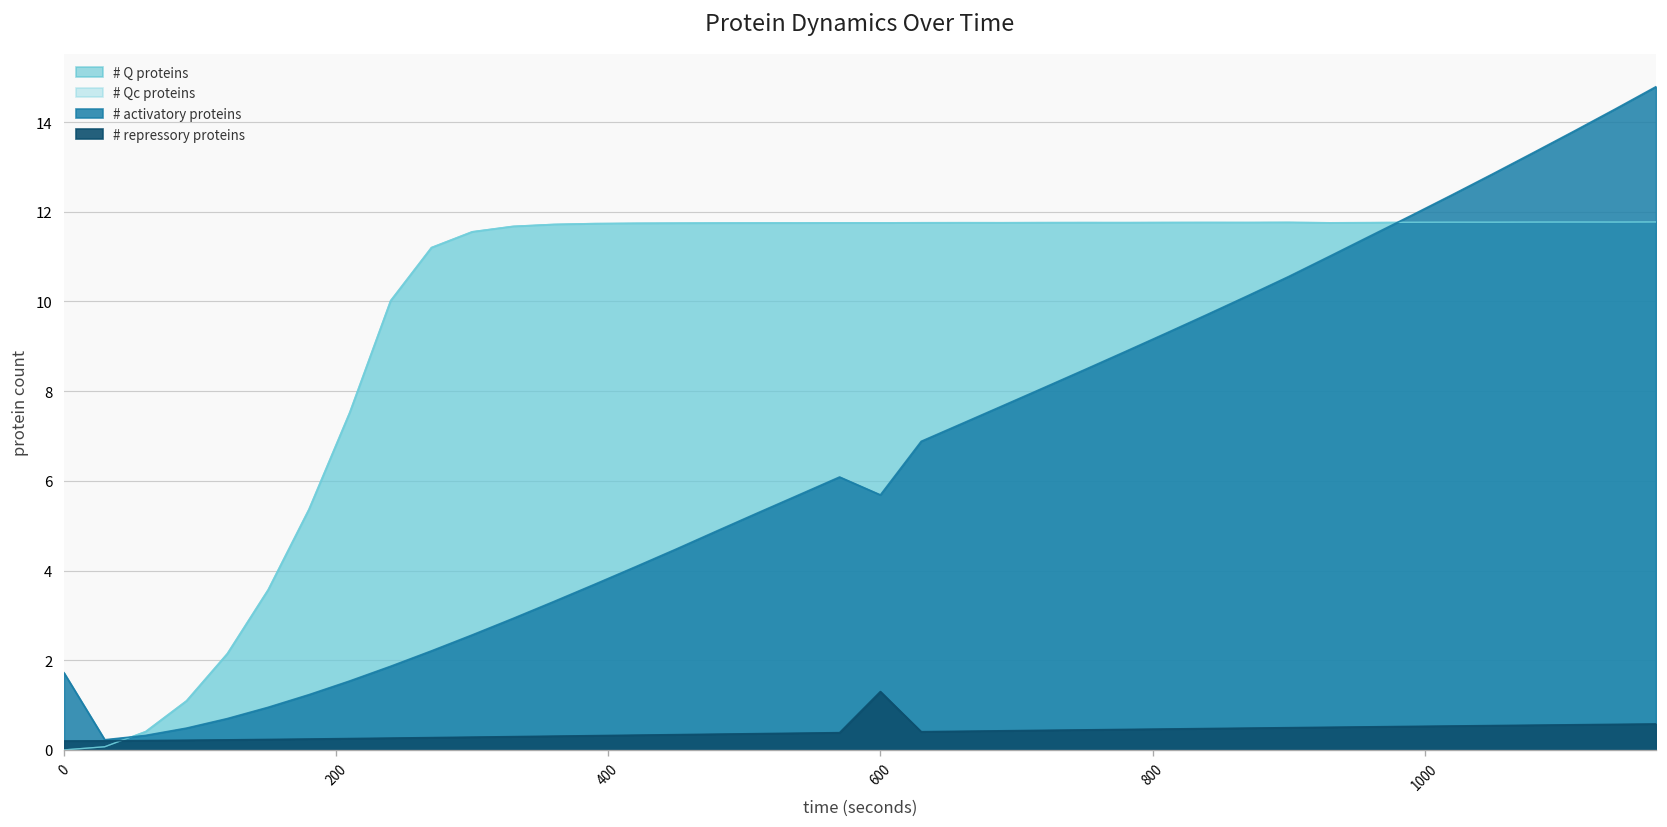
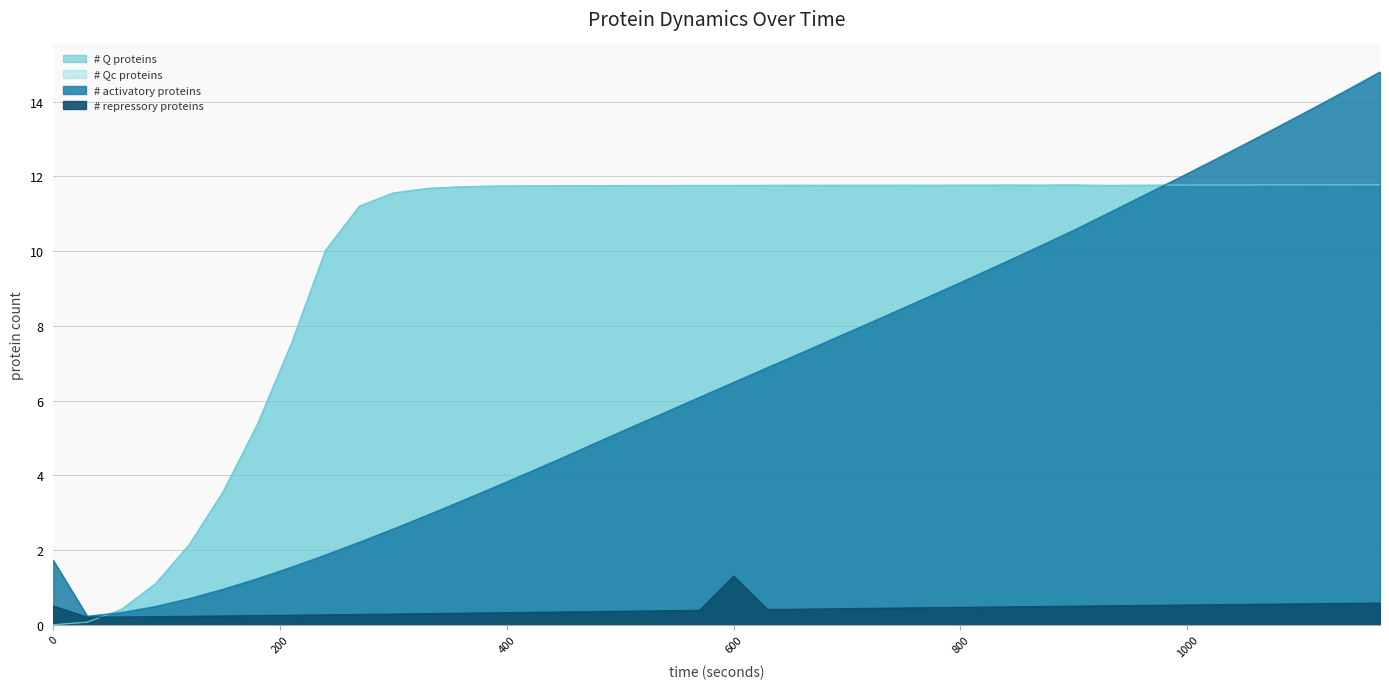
# repressory proteins, 0: 0.2 -> 0.5
# activatory proteins, 600: 5.7 -> 6.5
